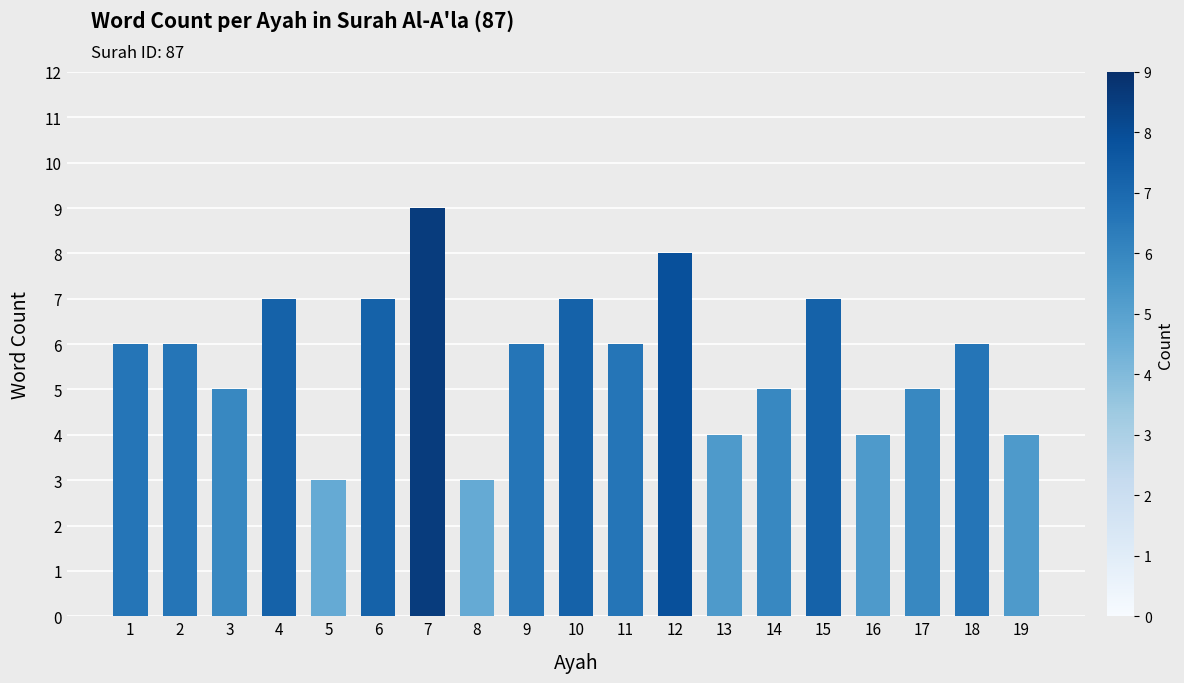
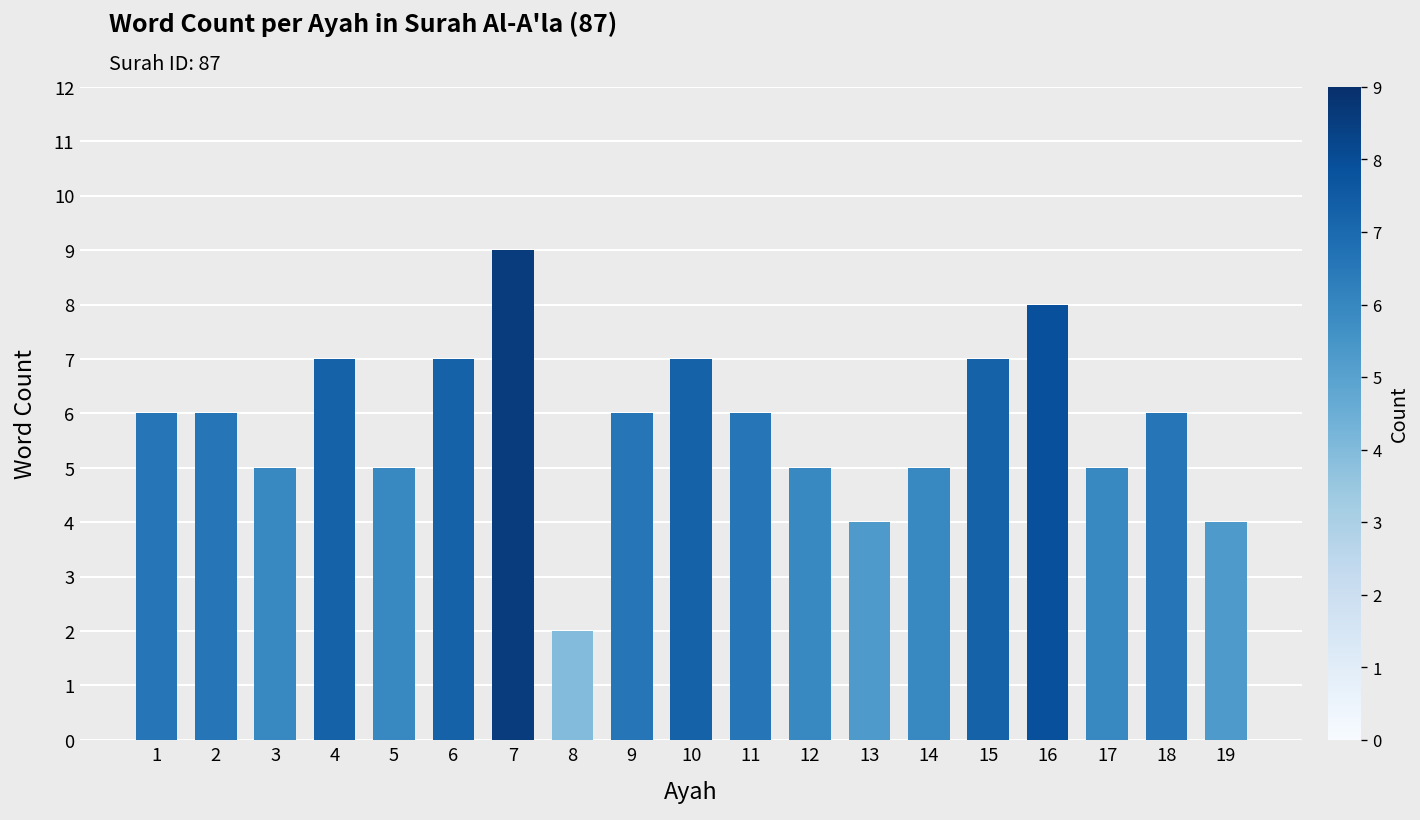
5: 3 -> 5
8: 3 -> 2
12: 8 -> 5
16: 4 -> 8
